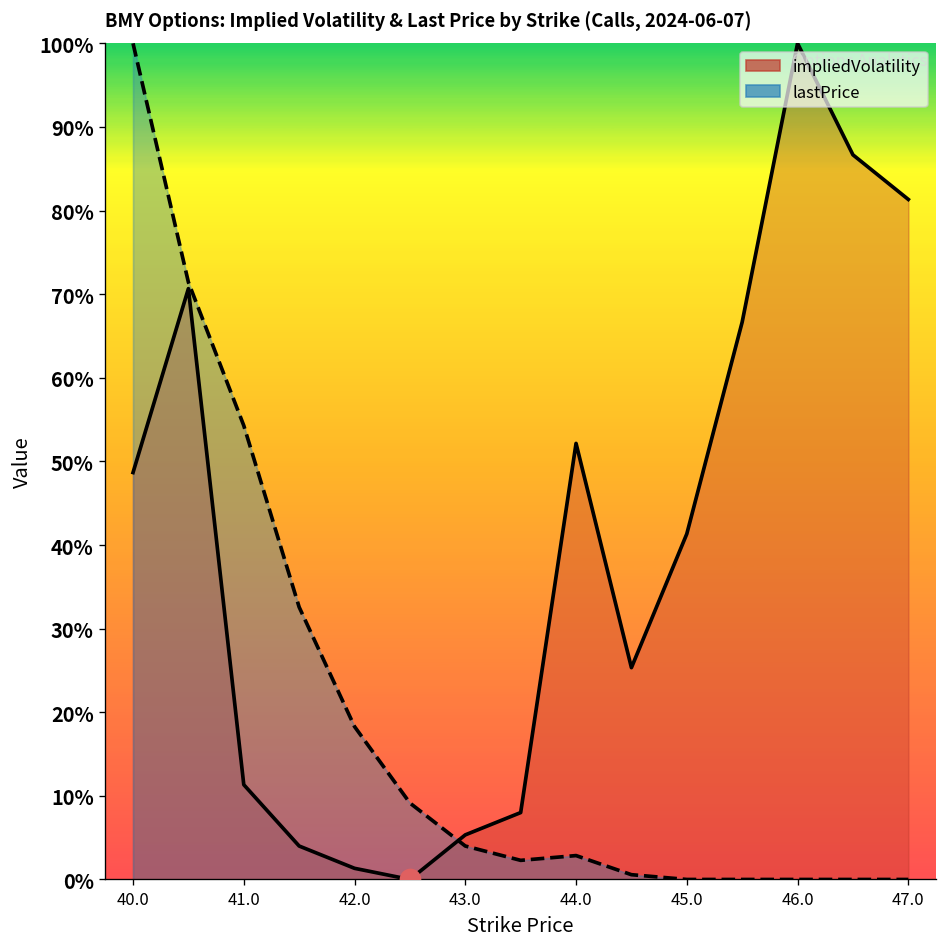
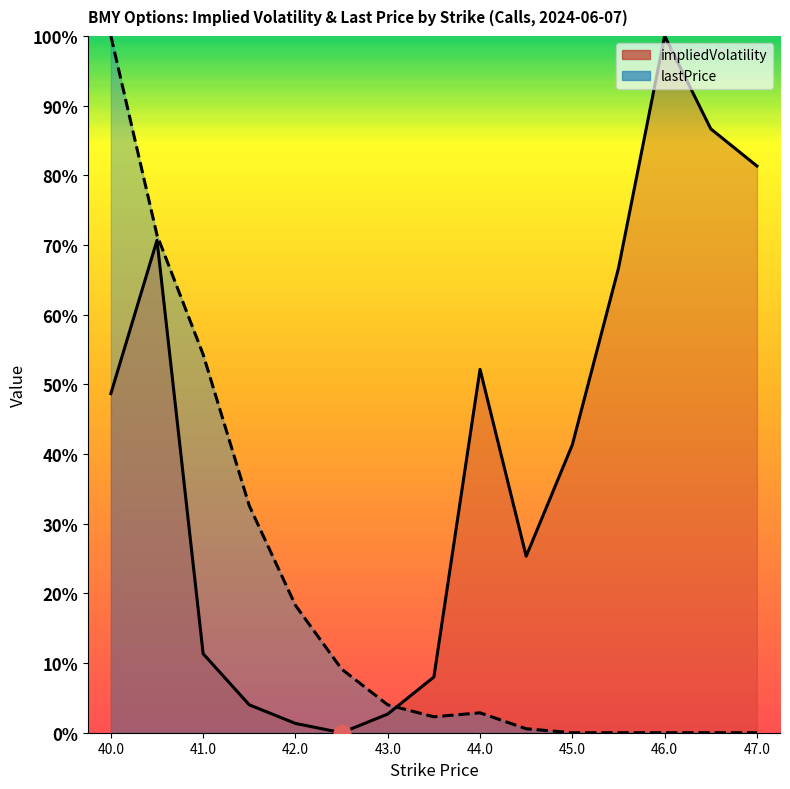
impliedVolatility, 43.0: 5% -> 3%
